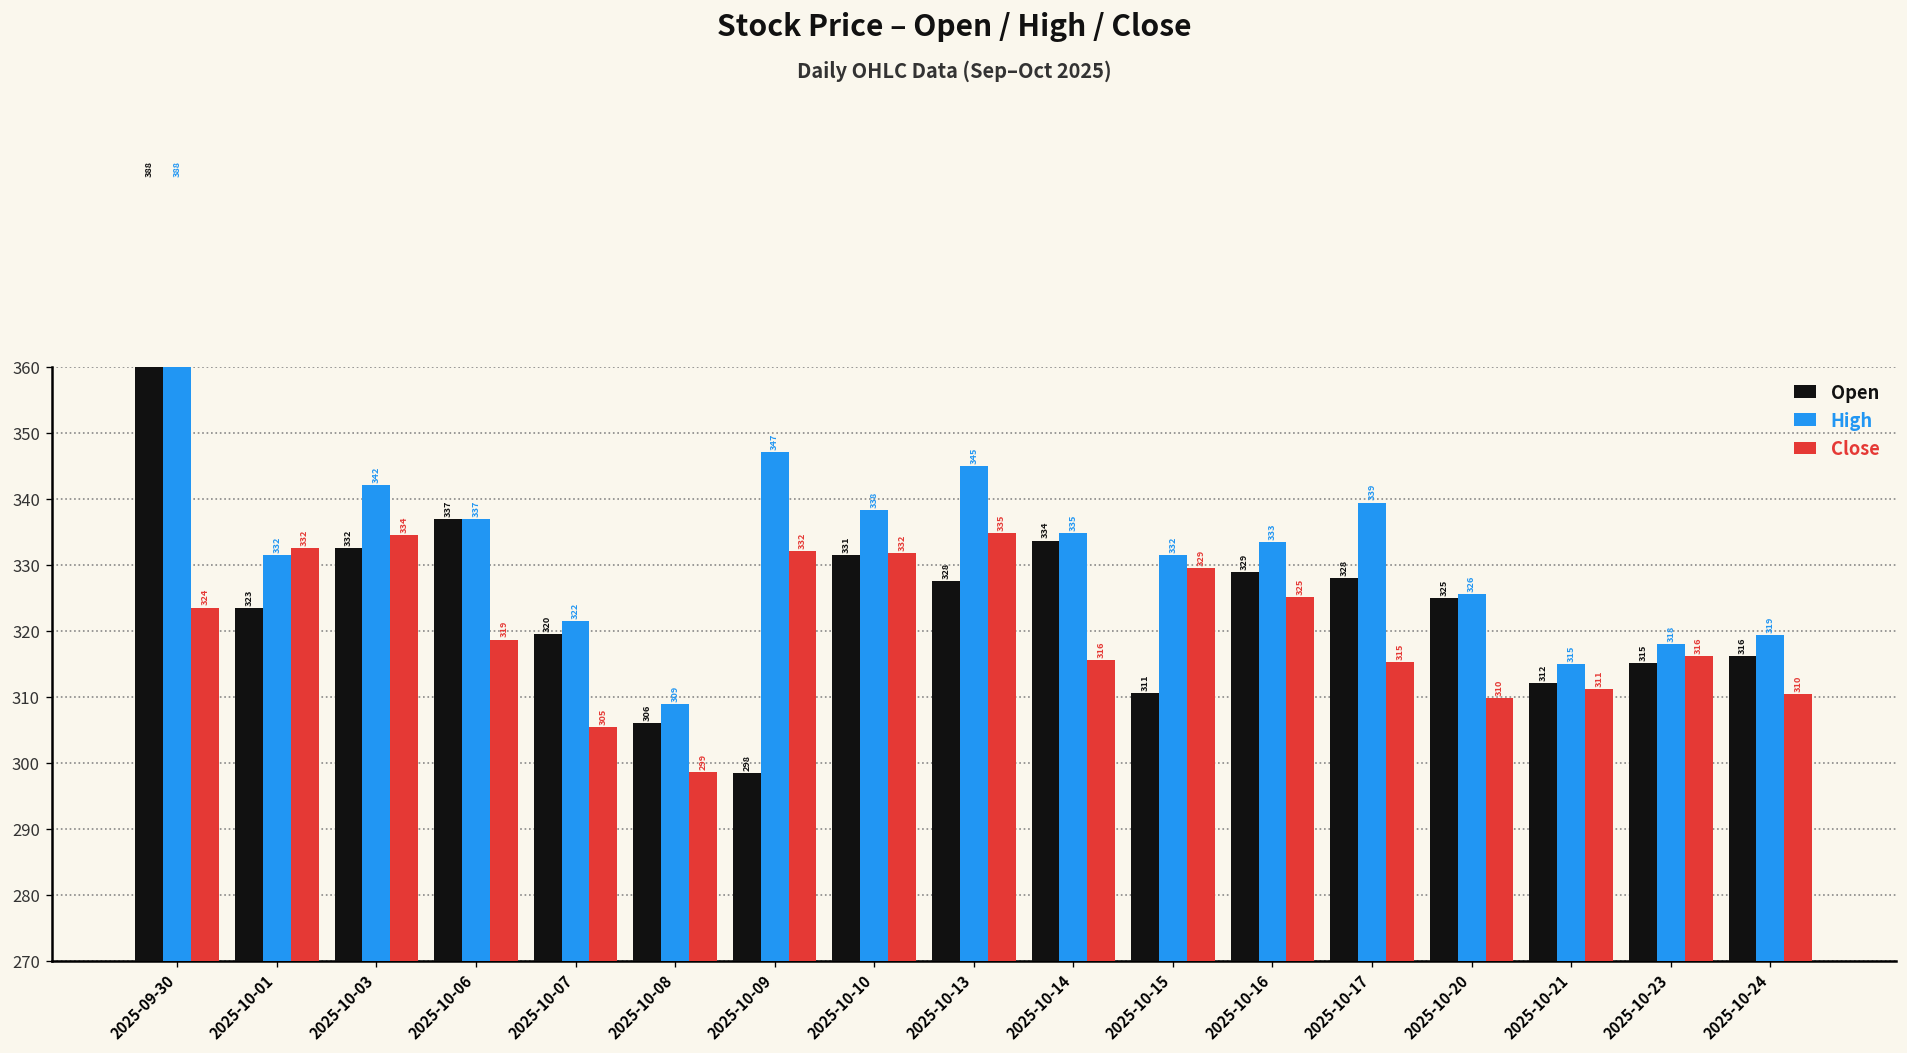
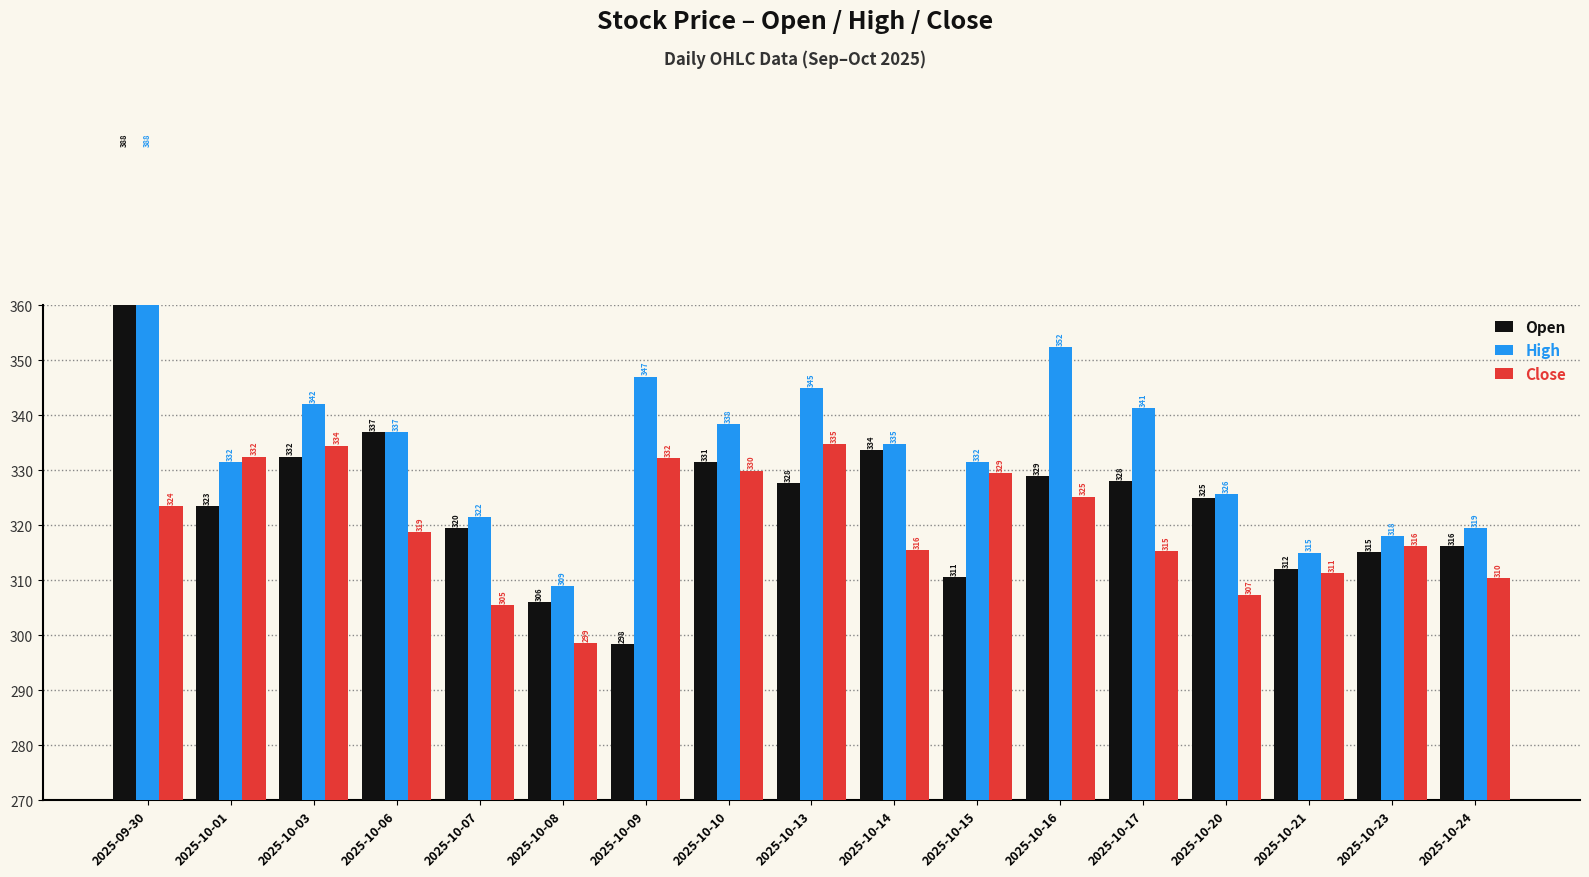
Close, 2025-10-10: 332 -> 330
High, 2025-10-16: 333 -> 352
High, 2025-10-17: 339 -> 341
Close, 2025-10-20: 310 -> 307
